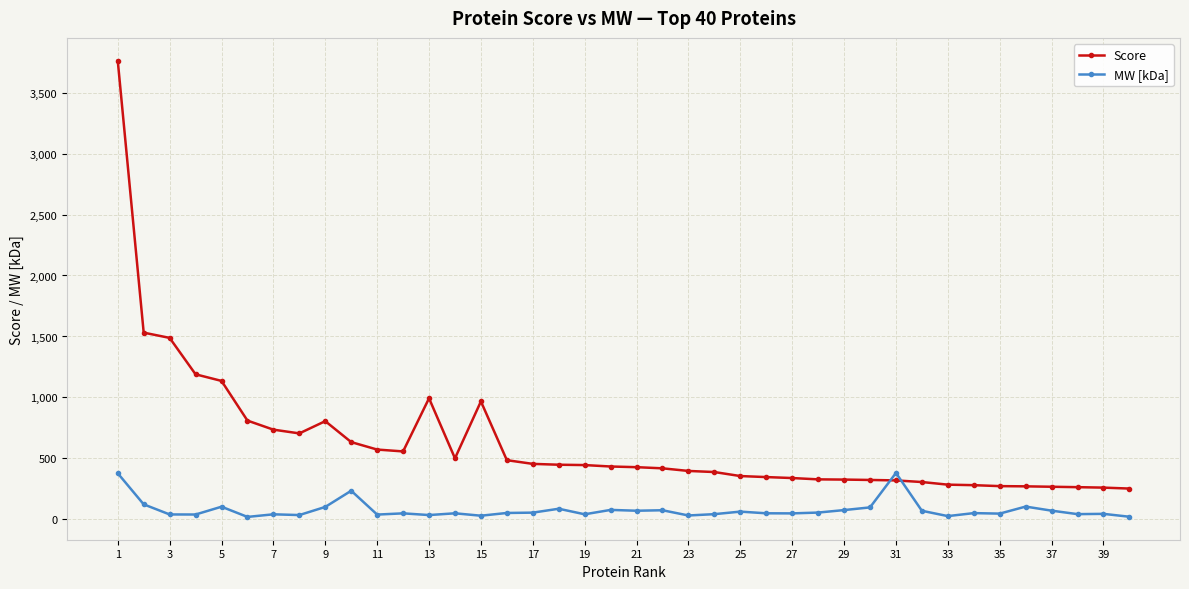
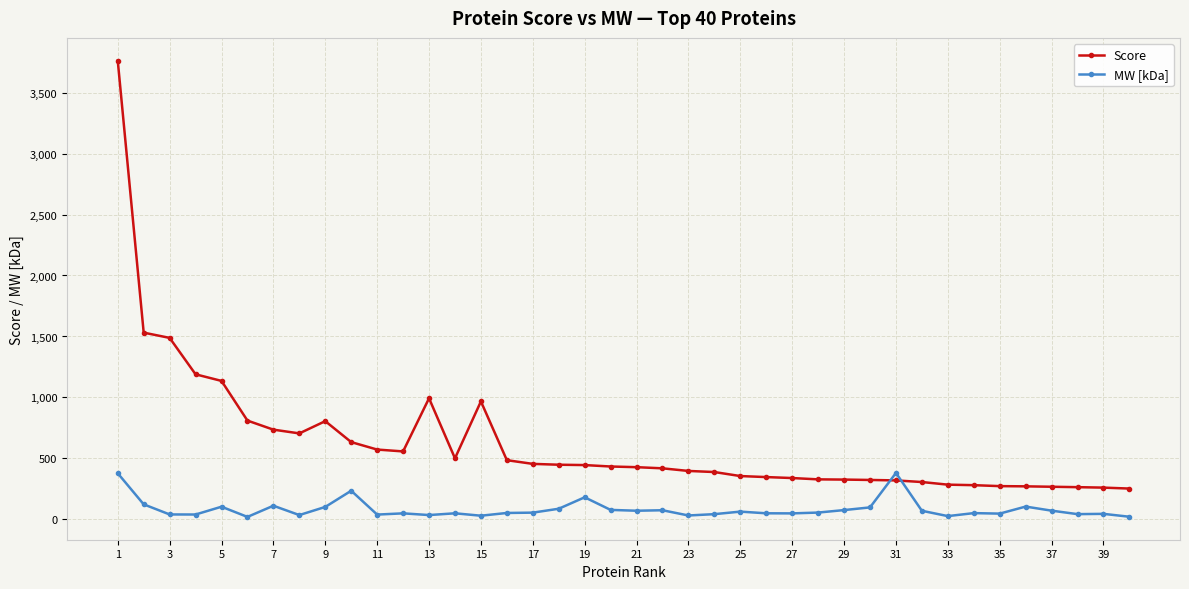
MW [kDa], 7: 40 -> 110
MW [kDa], 19: 40 -> 180
